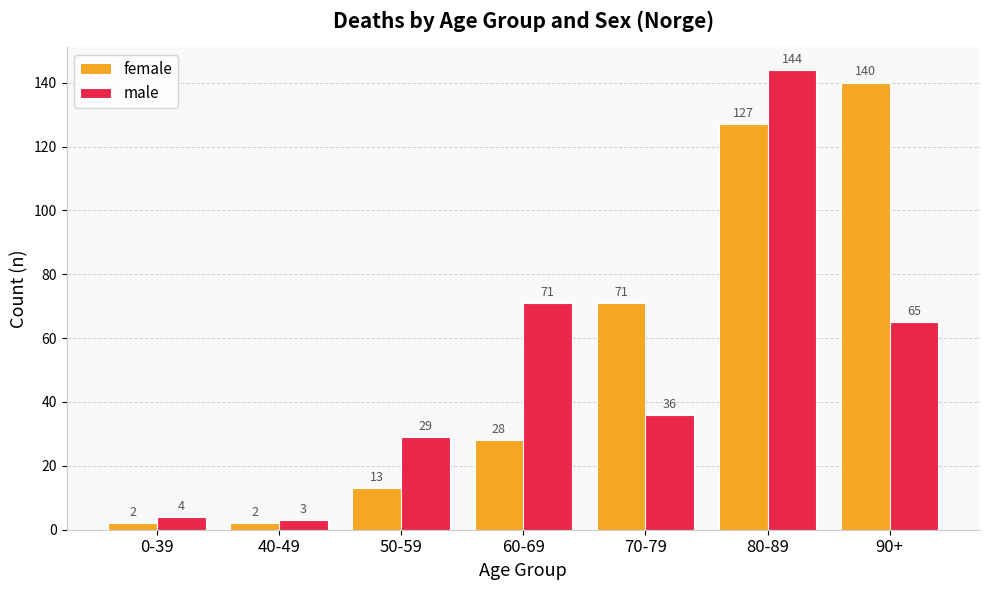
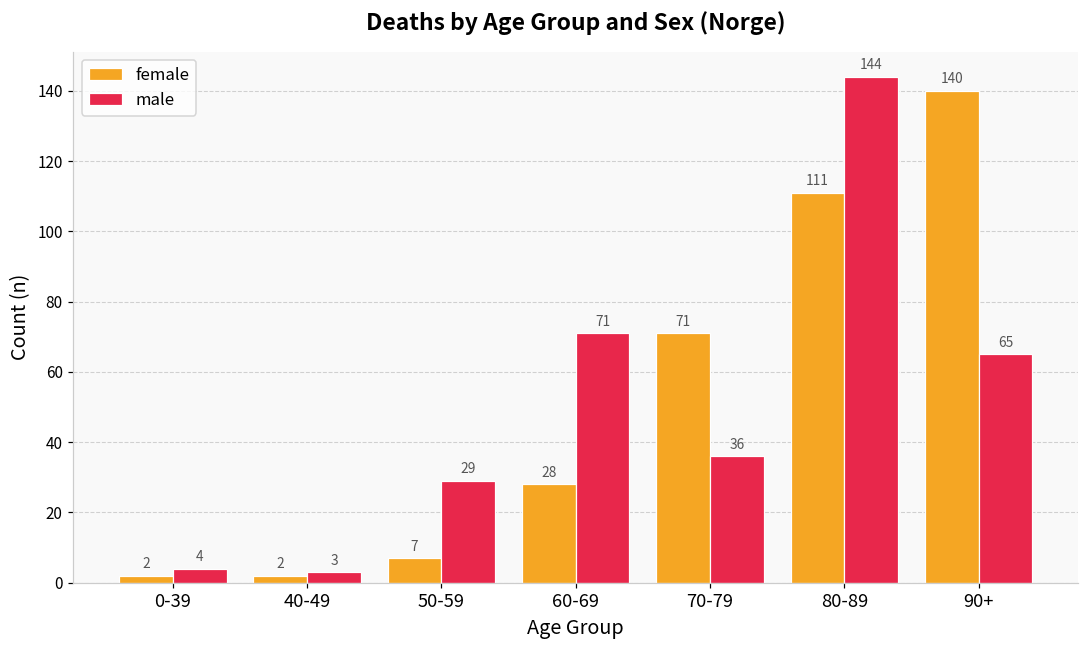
female, 50-59: 13 -> 7
female, 80-89: 127 -> 111
